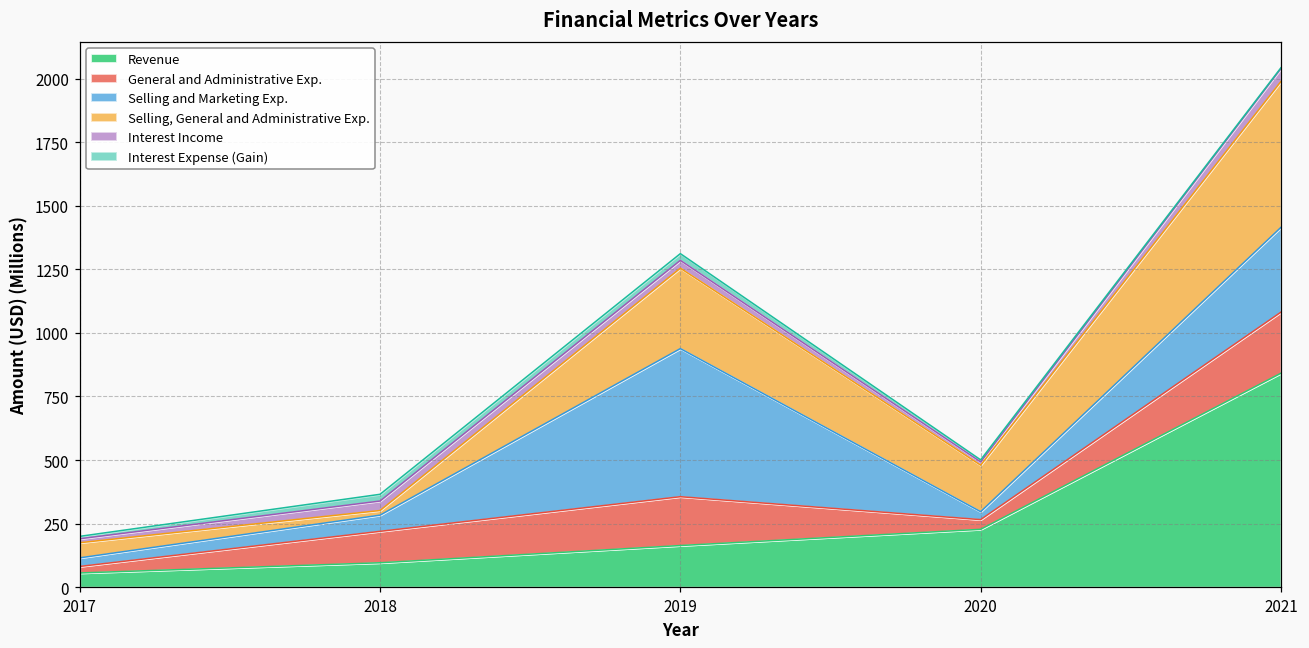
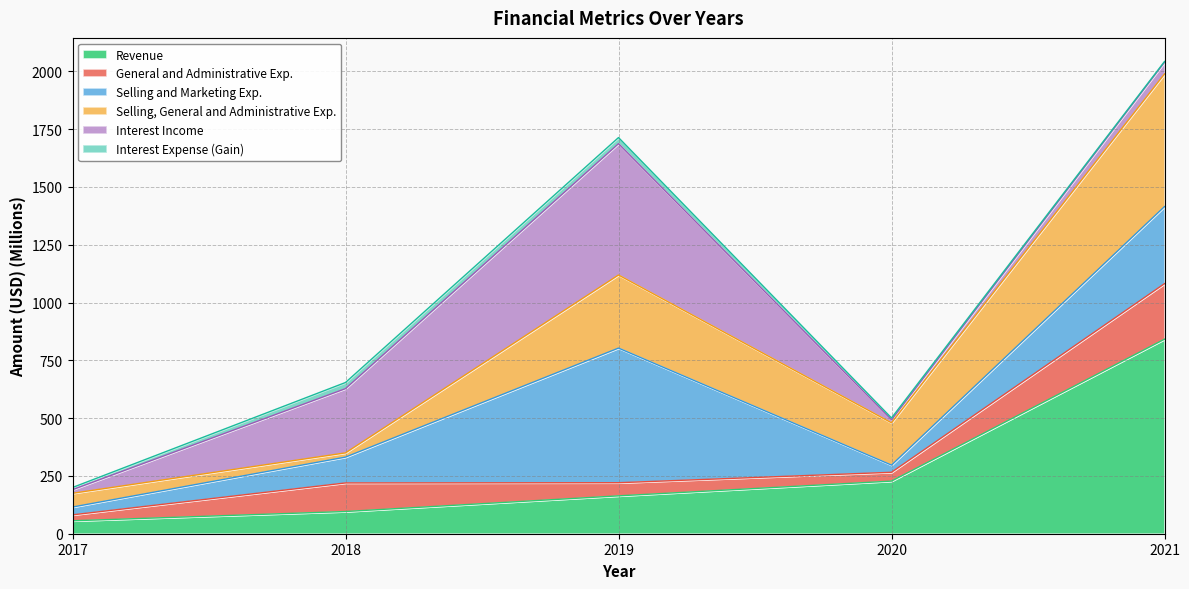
Selling and Marketing Exp., 2018: 60 -> 110
Interest Income, 2018: 40 -> 280
General and Administrative Exp., 2019: 190 -> 60
Interest Income, 2019: 30 -> 570
